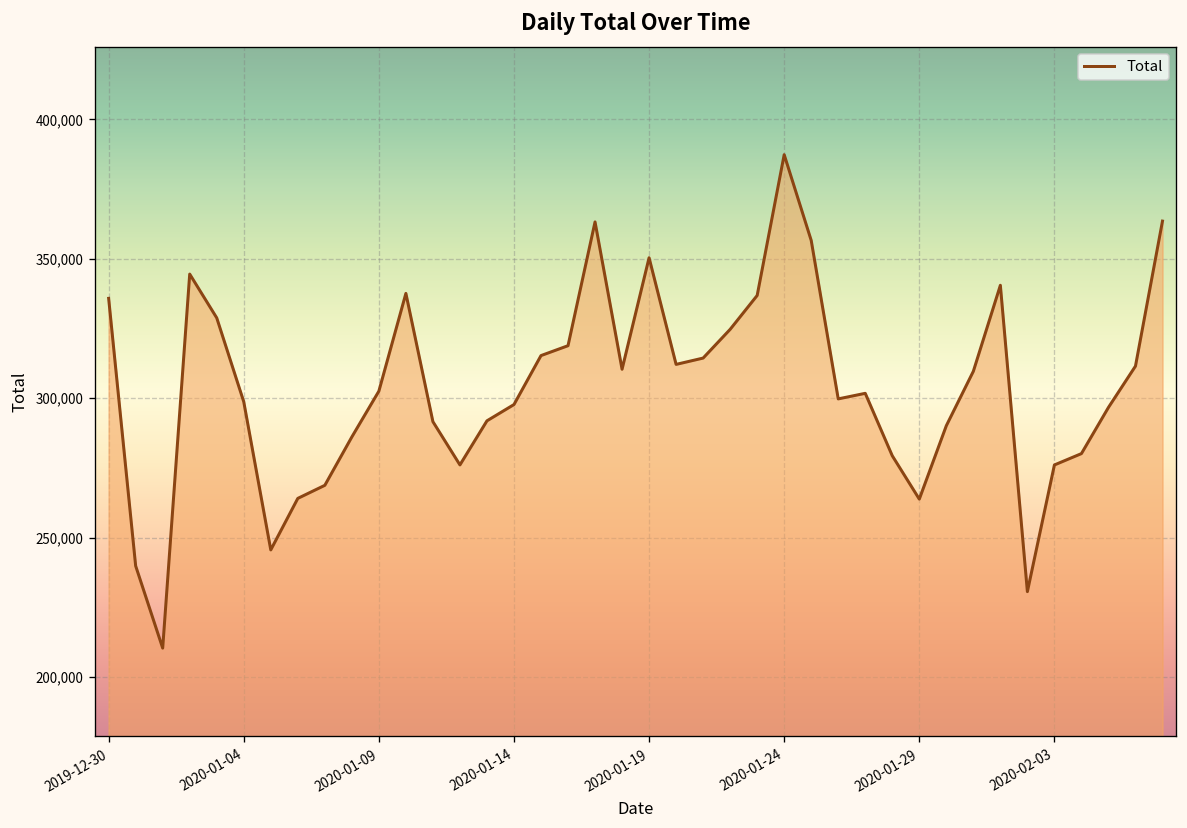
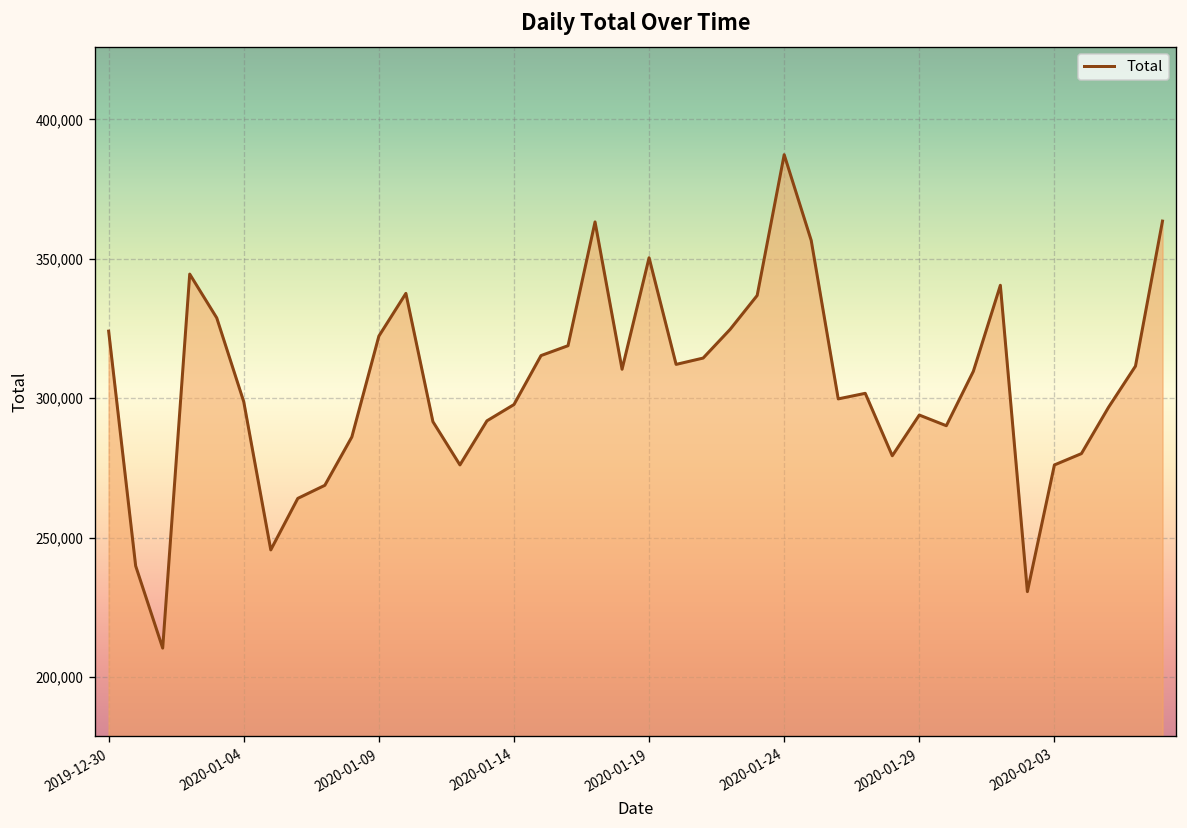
2019-12-30: 336,000 -> 324,000
2020-01-09: 303,000 -> 322,000
2020-01-29: 264,000 -> 294,000
